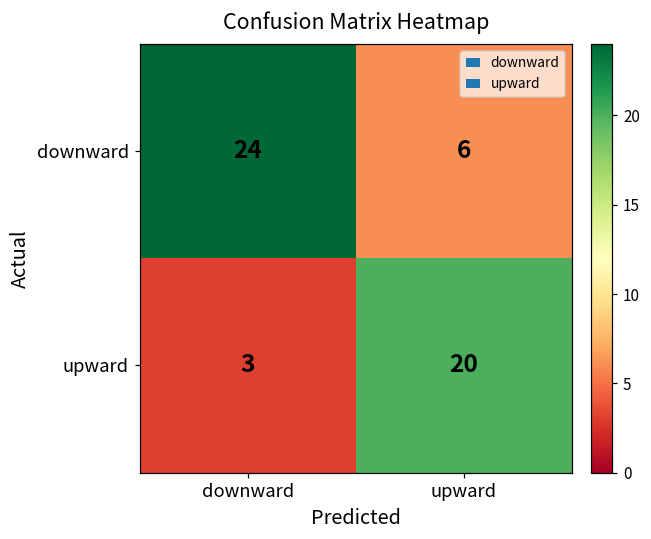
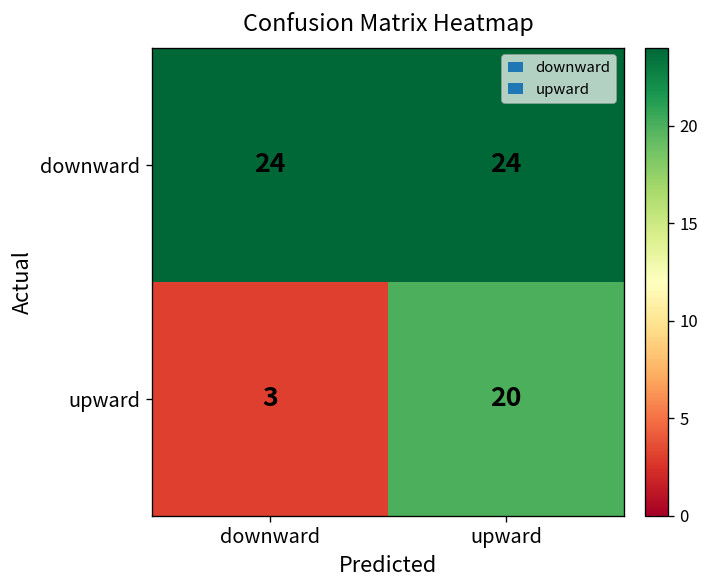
downward, upward: 6 -> 24
